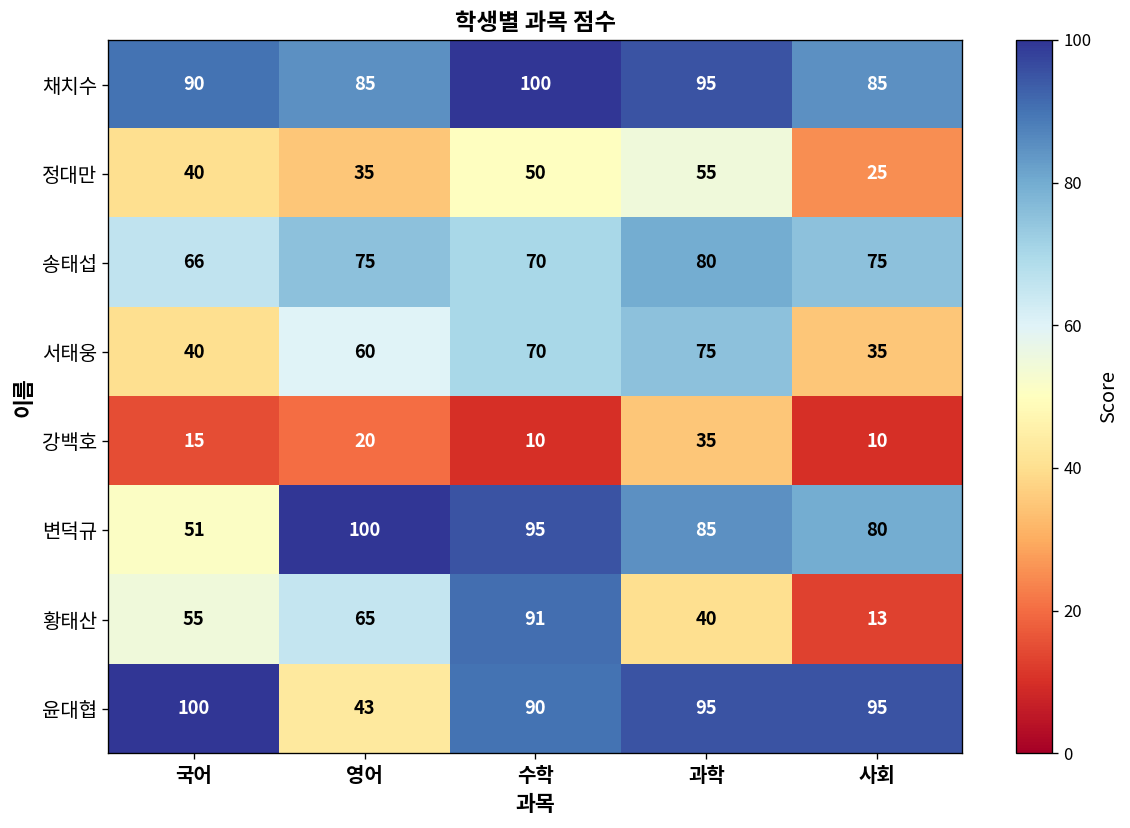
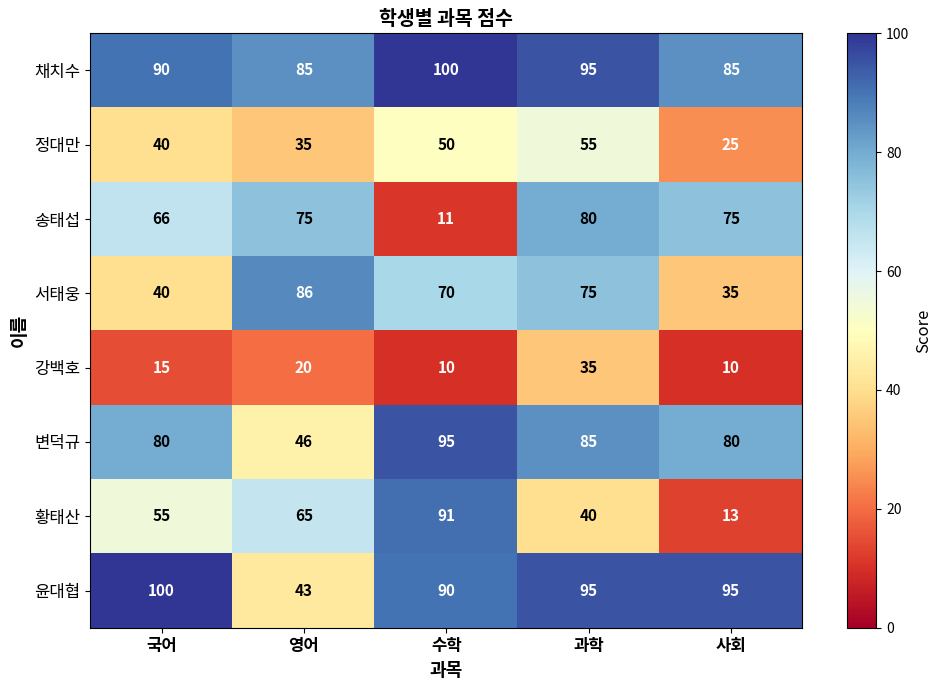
송태섭, 수학: 70 -> 11
서태웅, 영어: 60 -> 86
변덕규, 국어: 51 -> 80
변덕규, 영어: 100 -> 46
